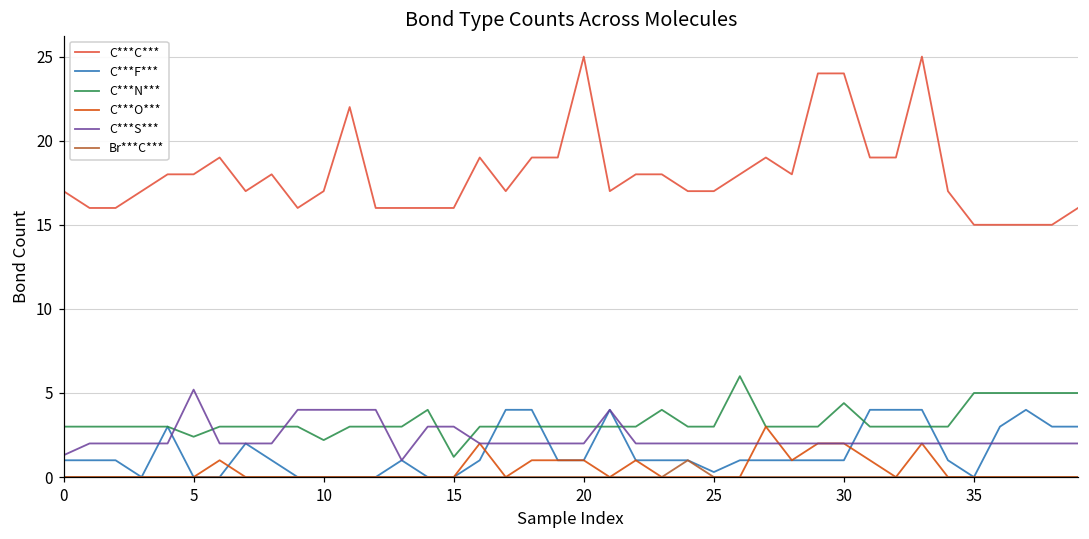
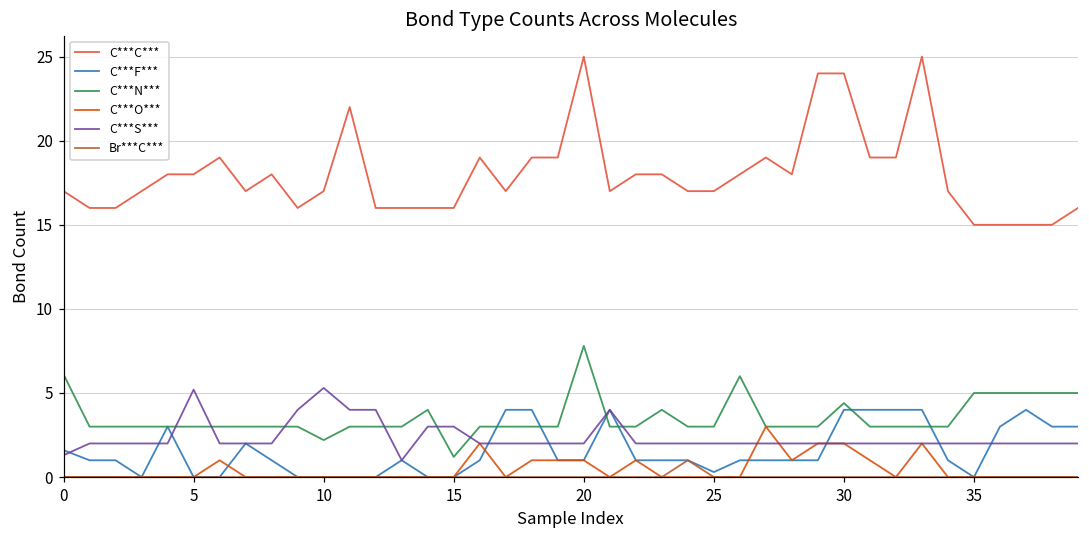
C***F***, 0: 1.0 -> 1.6
C***N***, 0: 3.0 -> 6.1
C***N***, 5: 2.4 -> 3.0
C***S***, 10: 4.0 -> 5.3
C***N***, 20: 3.0 -> 7.8
C***F***, 30: 1 -> 4
